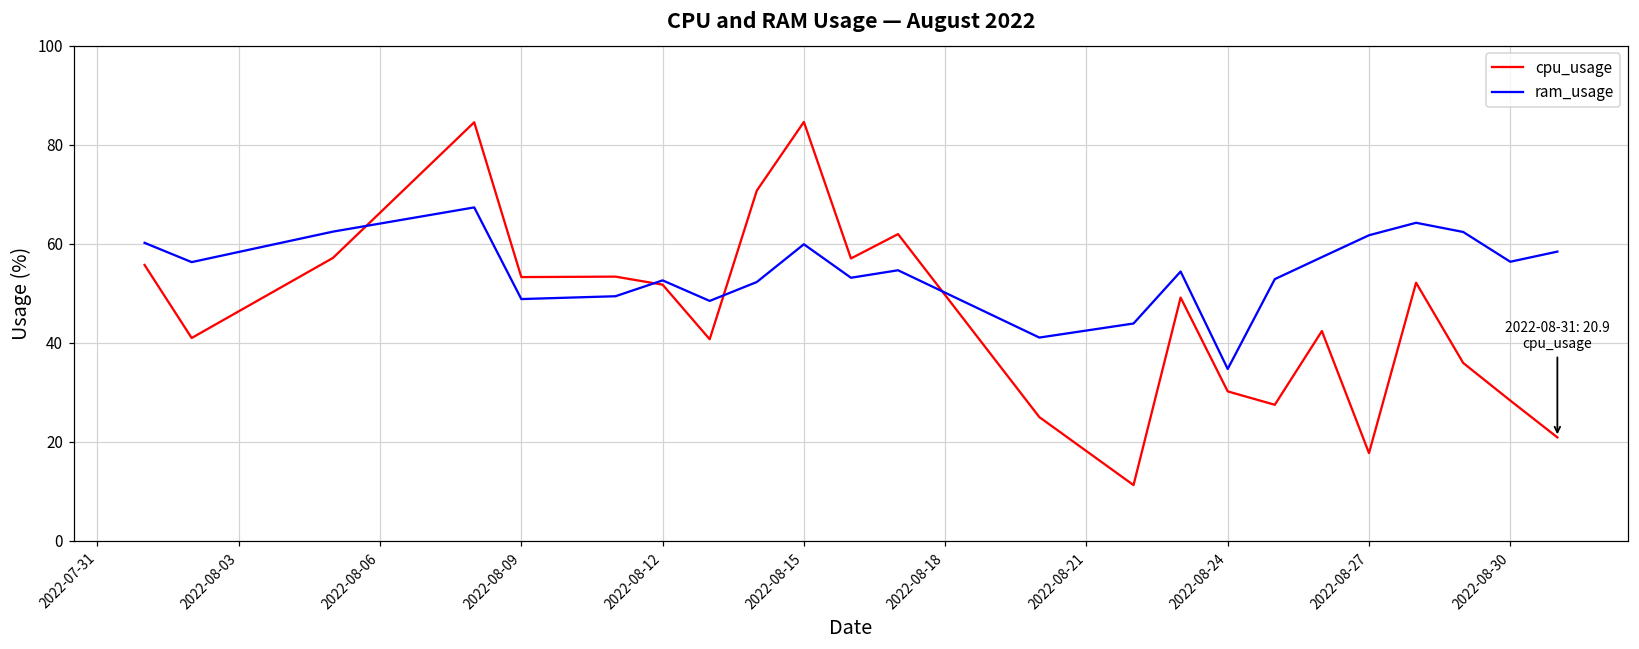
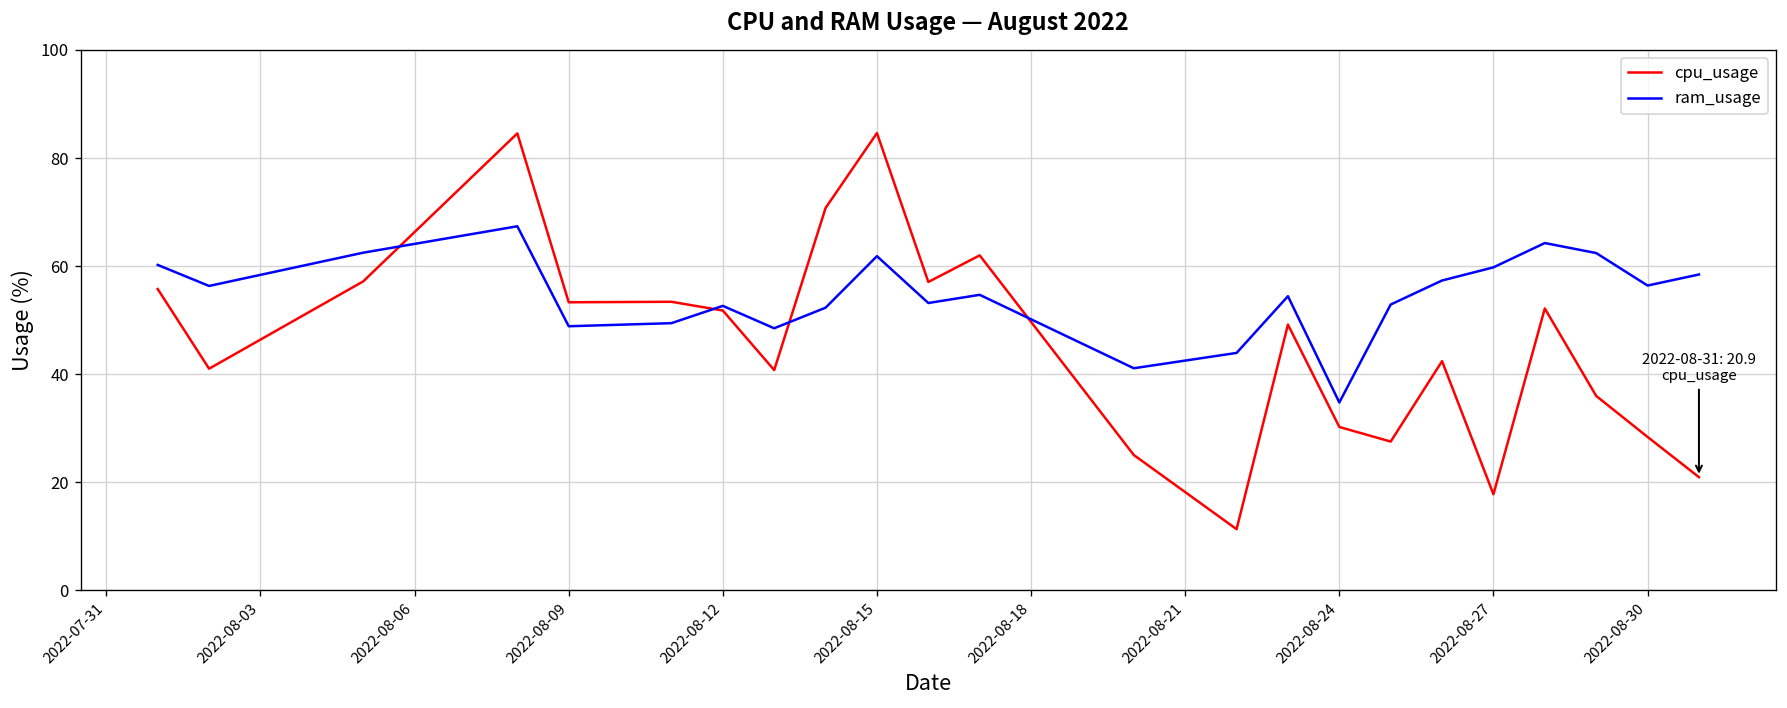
ram_usage, 2022-08-15: 60 -> 62
ram_usage, 2022-08-27: 62 -> 60
